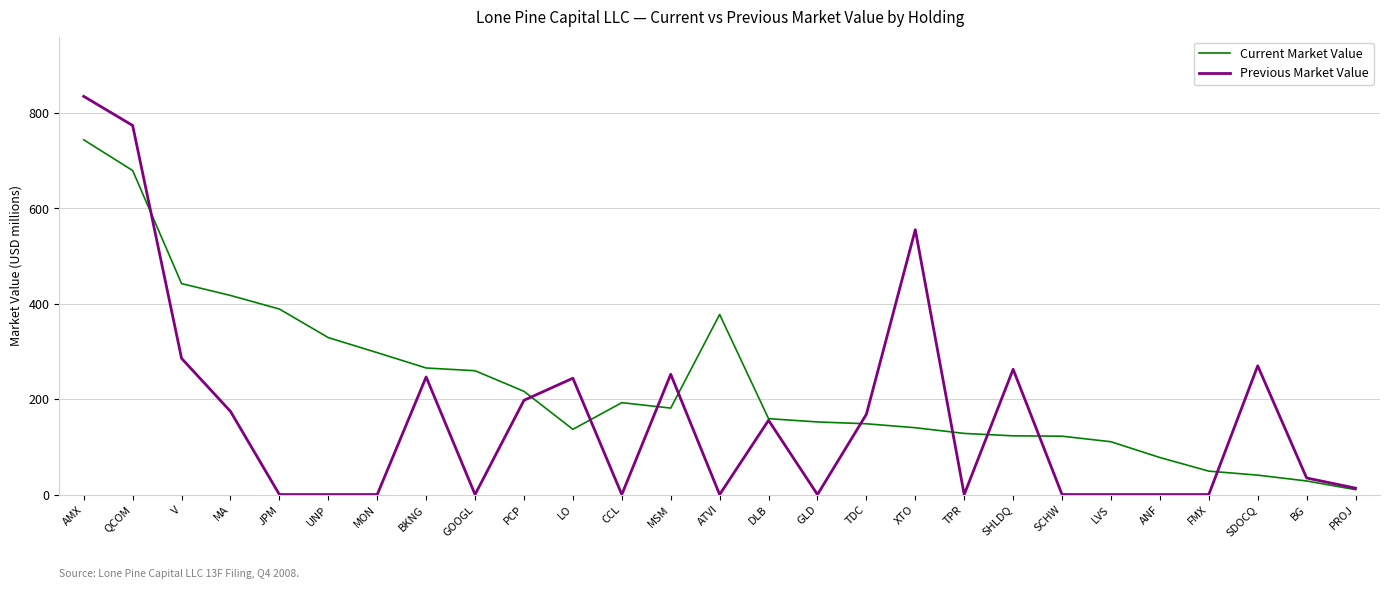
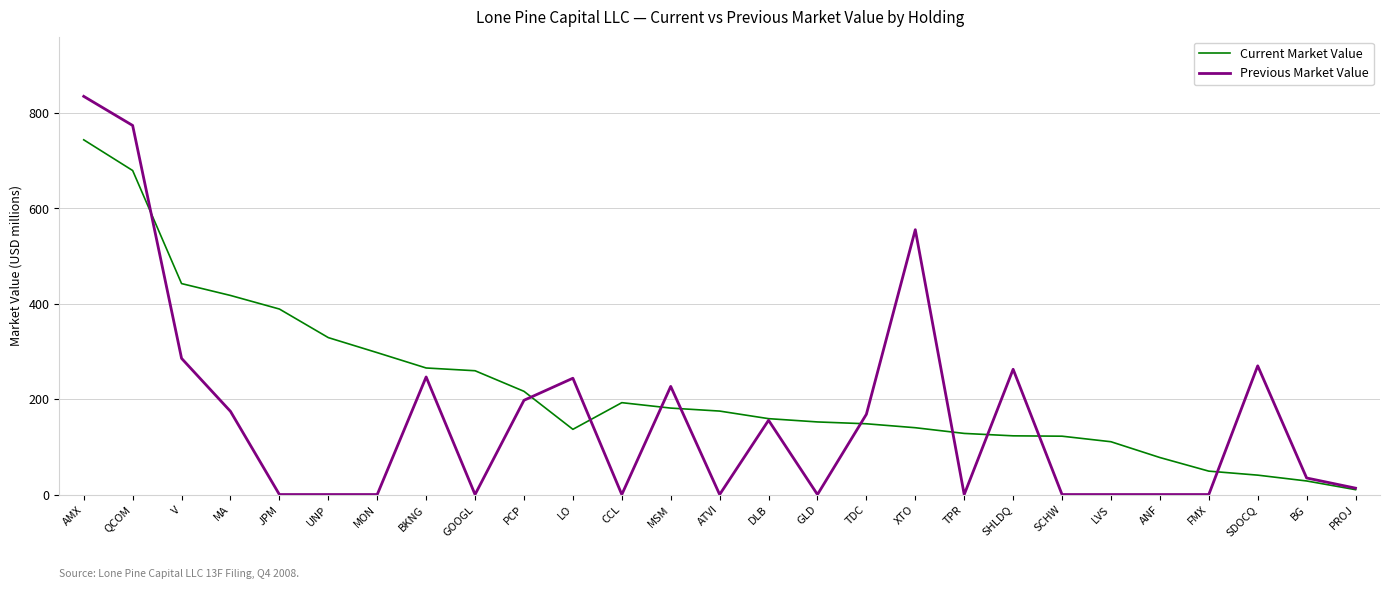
Previous Market Value, MSM: 250 -> 230
Current Market Value, ATVI: 380 -> 180
